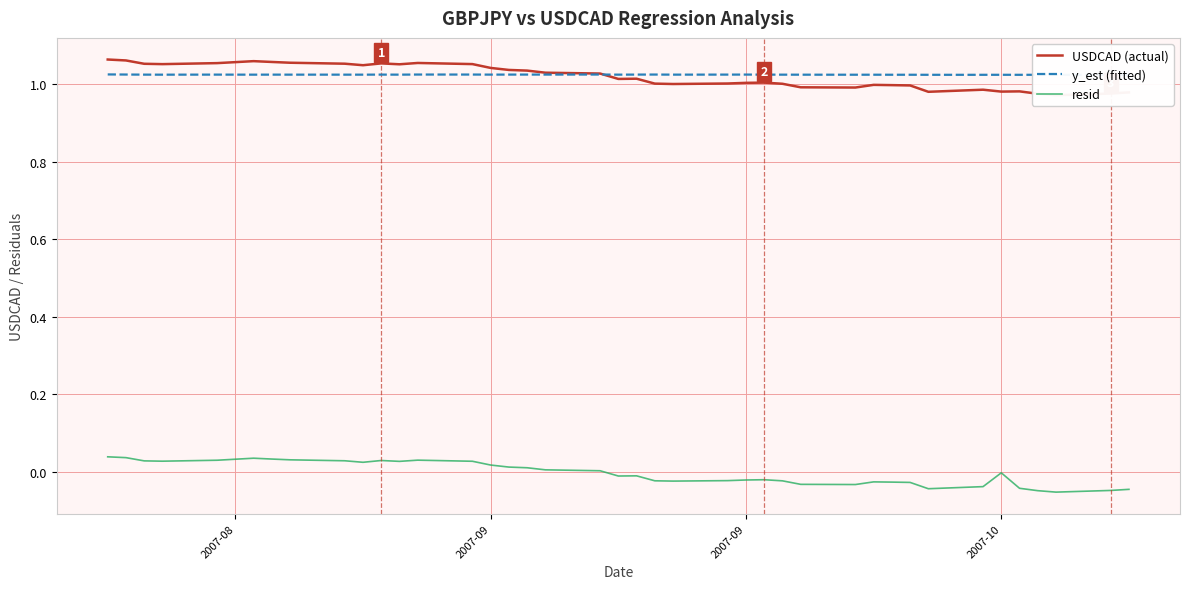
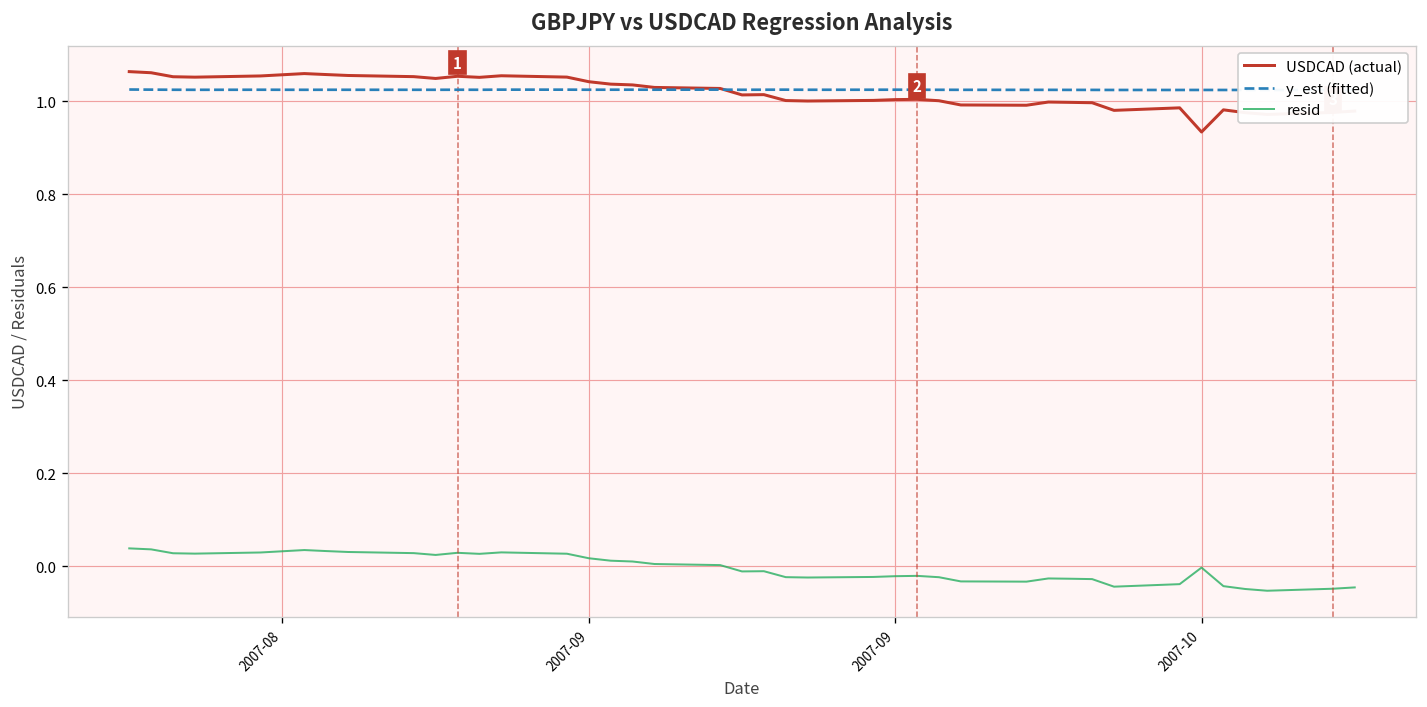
USDCAD (actual), 2007-10: 0.98 -> 0.93
